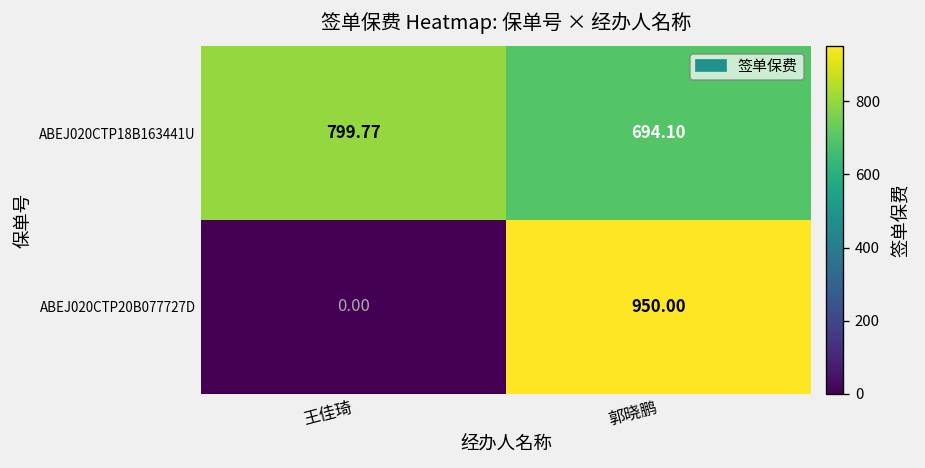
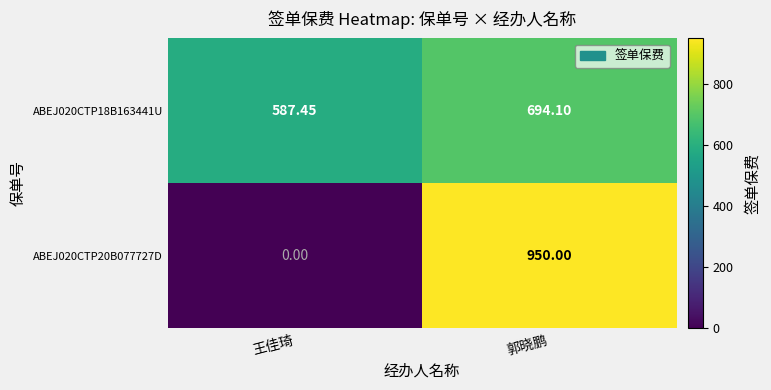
ABEJ020CTP18B163441U, 王佳琦: 799.77 -> 587.45
